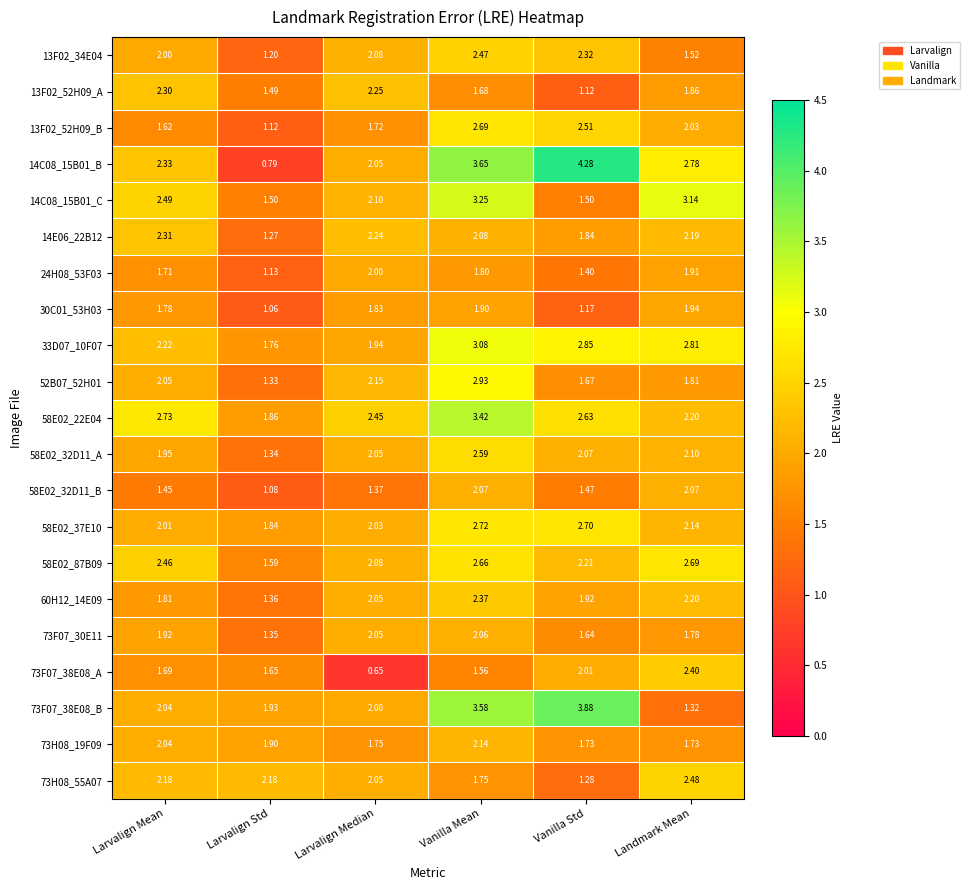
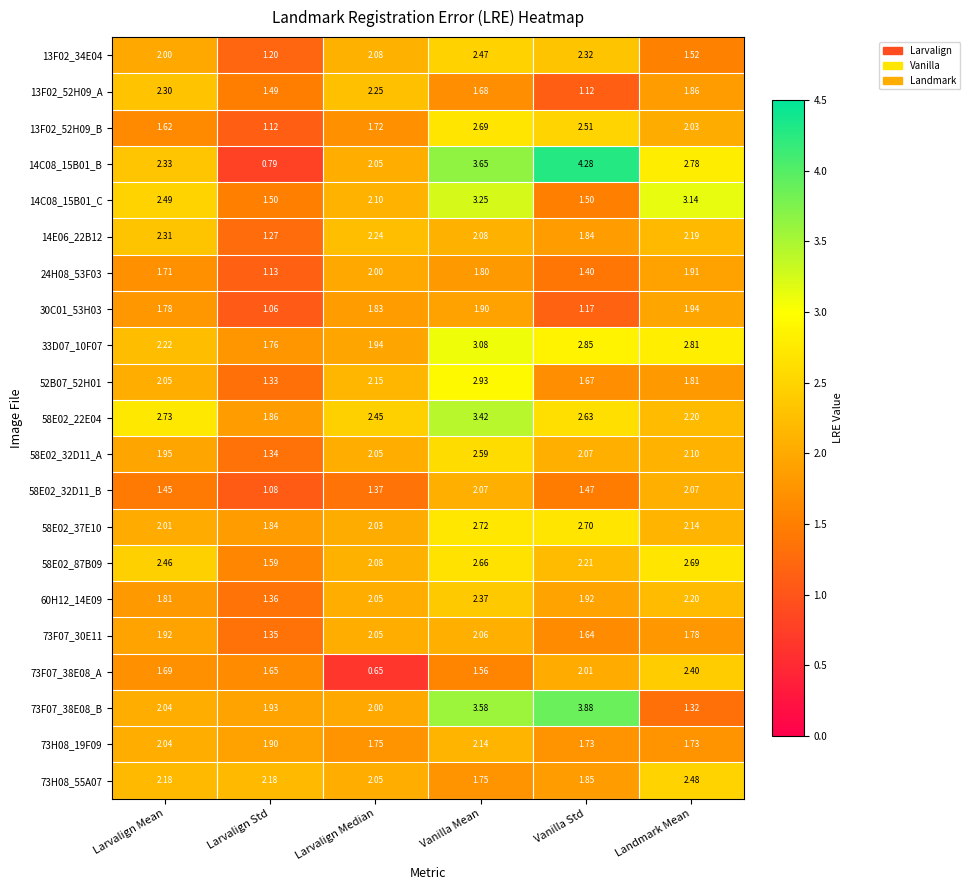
73H08_55A07, Vanilla Std: 1.28 -> 1.85
